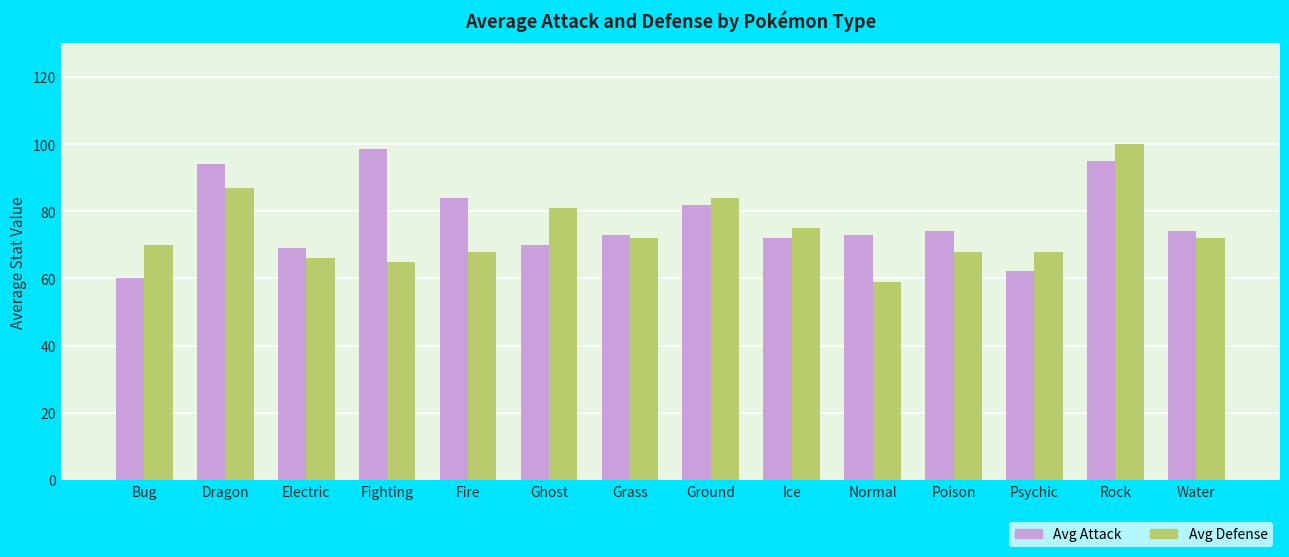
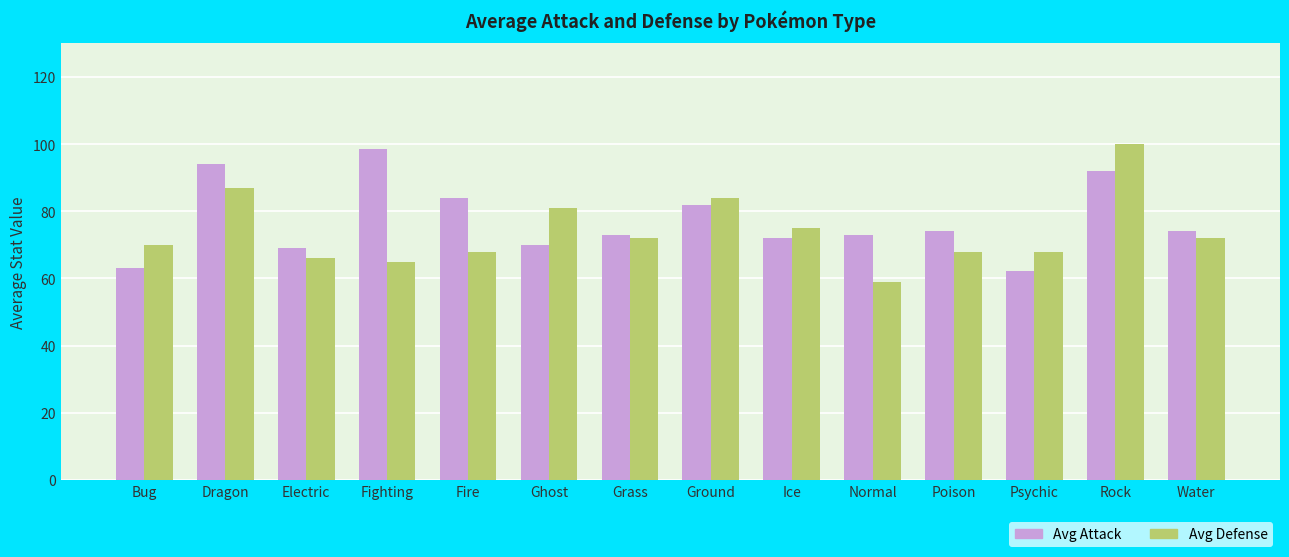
Avg Attack, Bug: 60 -> 63
Avg Attack, Rock: 95 -> 92
